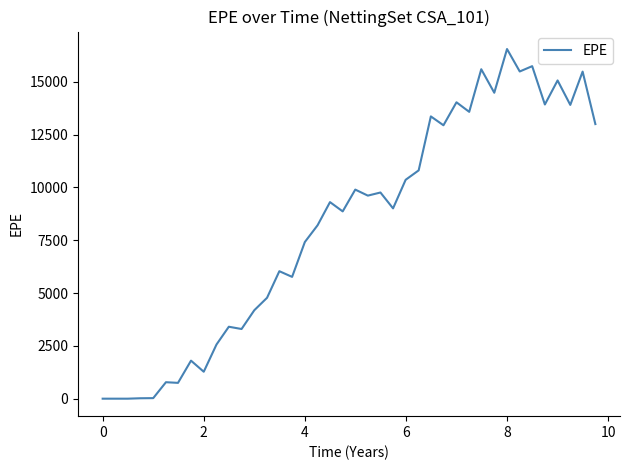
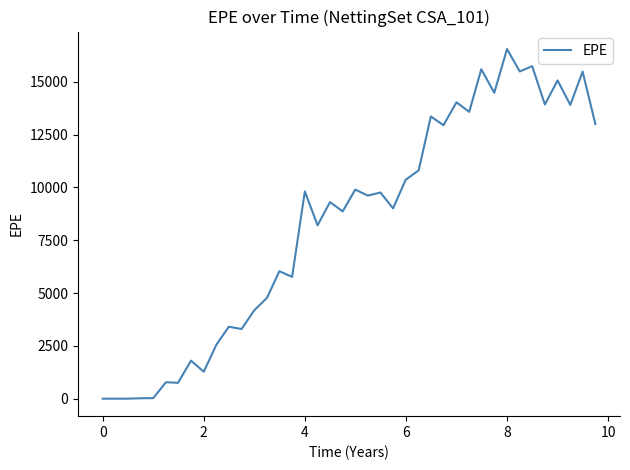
4: 7400 -> 9800
